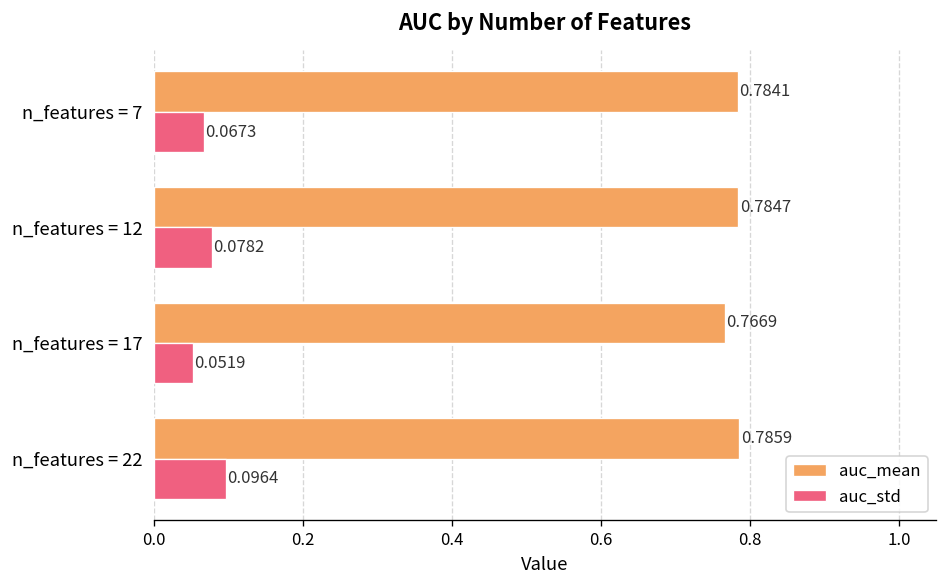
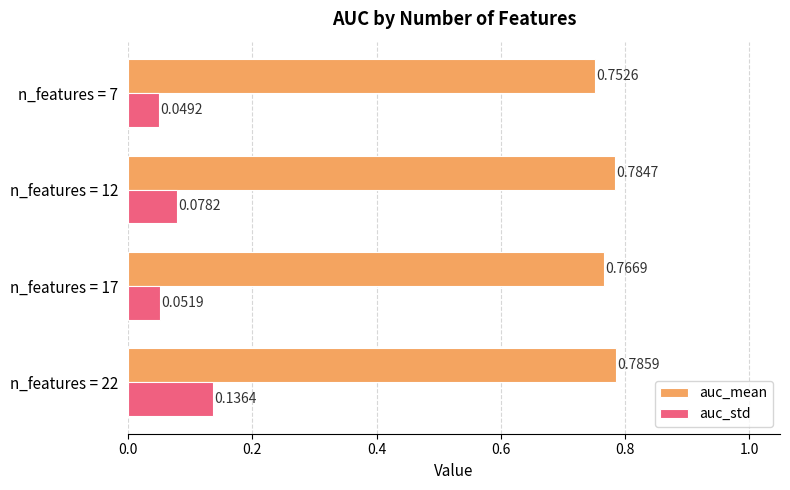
auc_mean, n_features = 7: 0.7841 -> 0.7526
auc_std, n_features = 7: 0.0673 -> 0.0492
auc_std, n_features = 22: 0.0964 -> 0.1364
